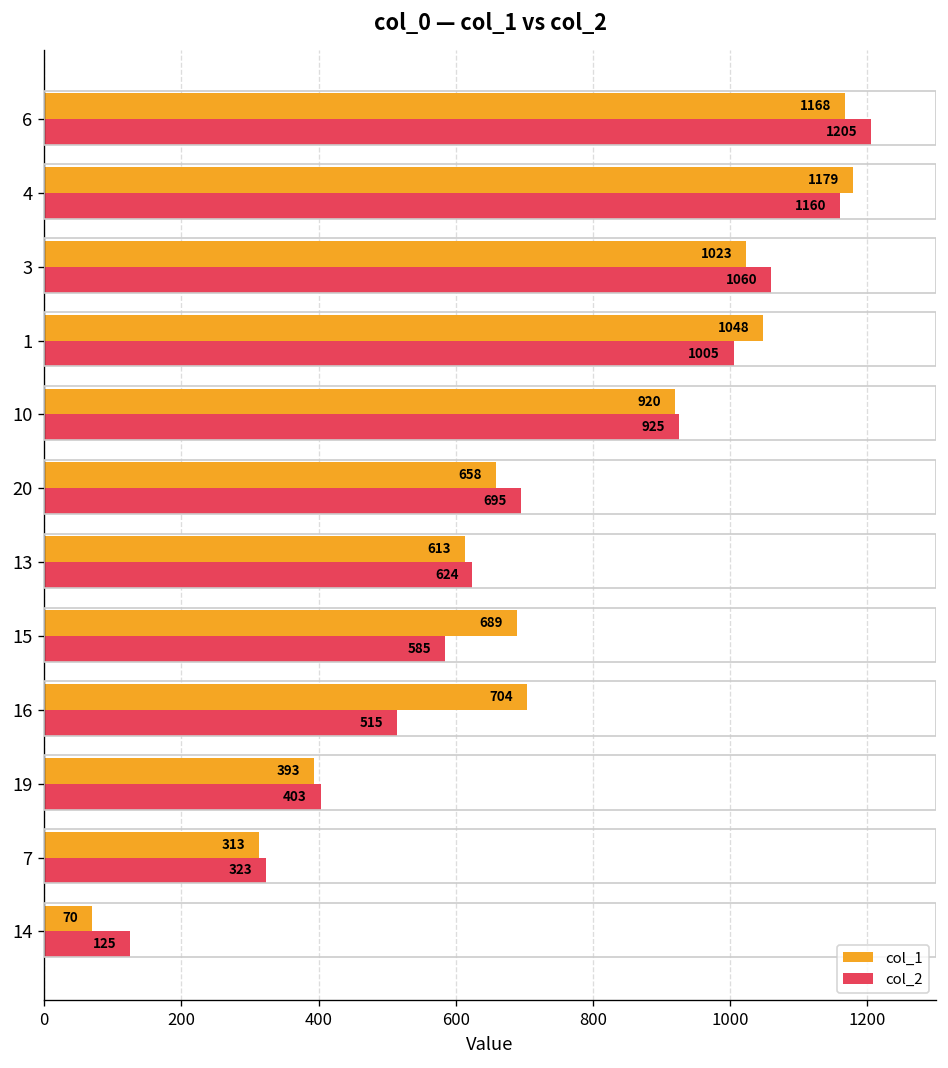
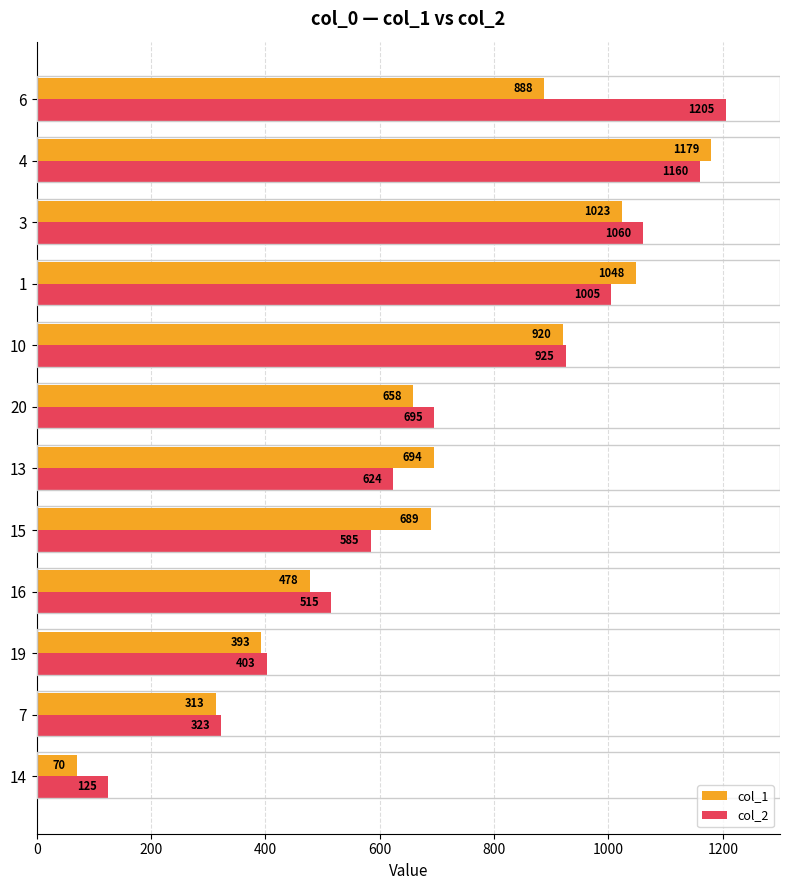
col_1, 6: 1168 -> 888
col_1, 13: 613 -> 694
col_1, 16: 704 -> 478
